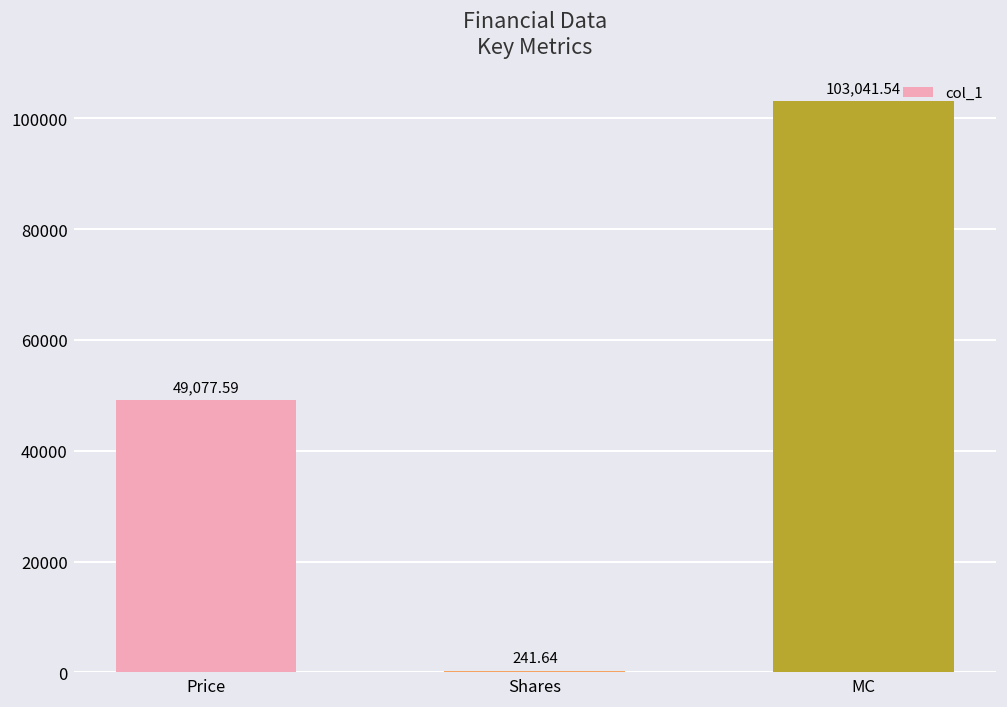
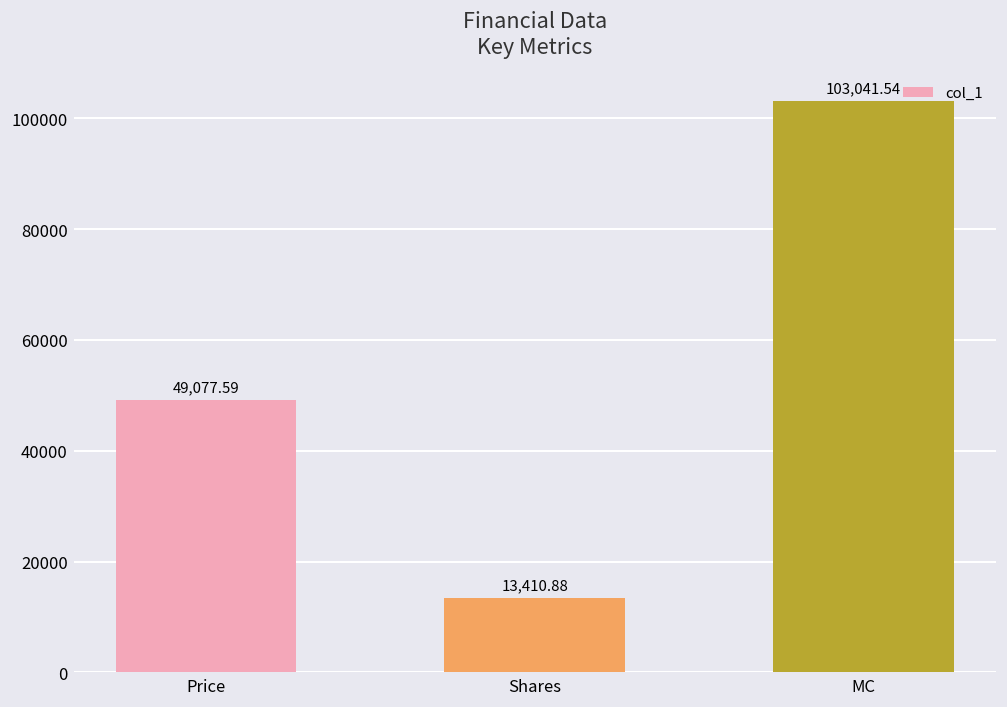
Shares: 241.64 -> 13,410.88
